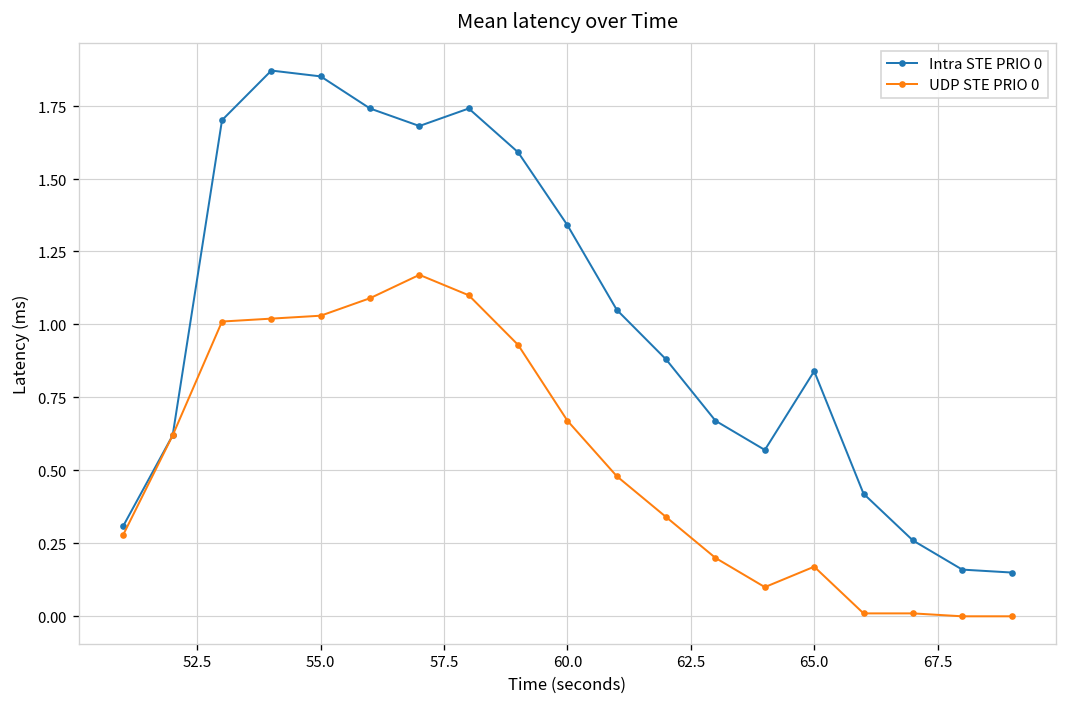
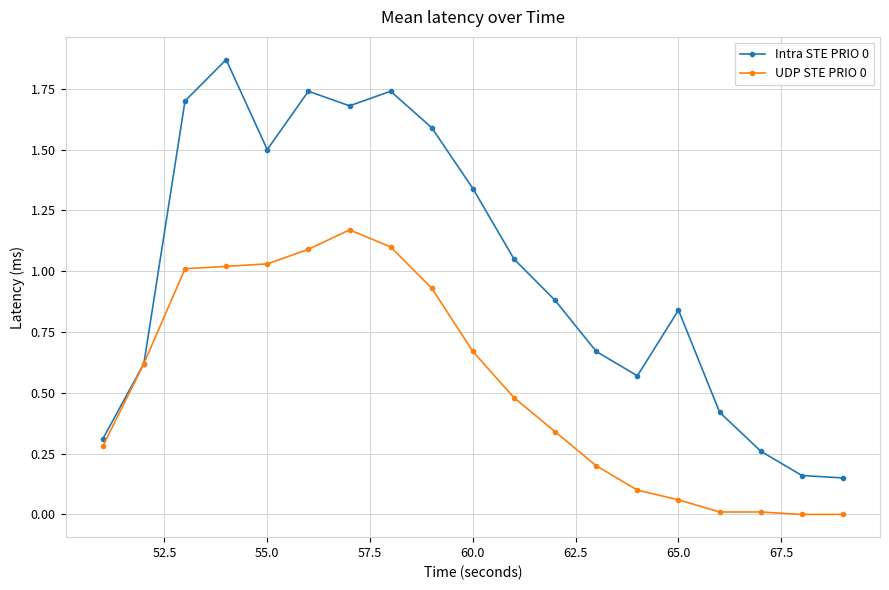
Intra STE PRIO 0, 55.0: 1.85 -> 1.50
UDP STE PRIO 0, 65.0: 0.17 -> 0.06
